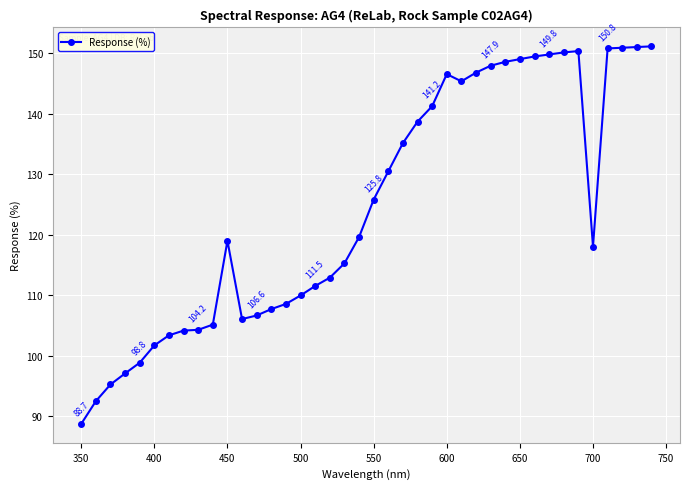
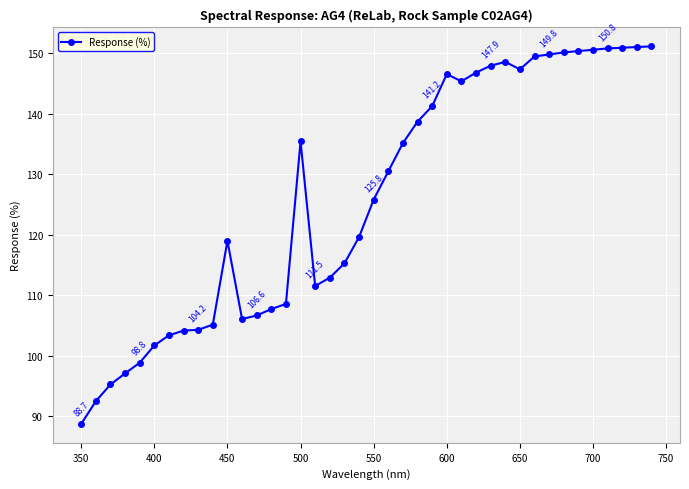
500: 110 -> 135
650: 149 -> 147
700: 118 -> 151
